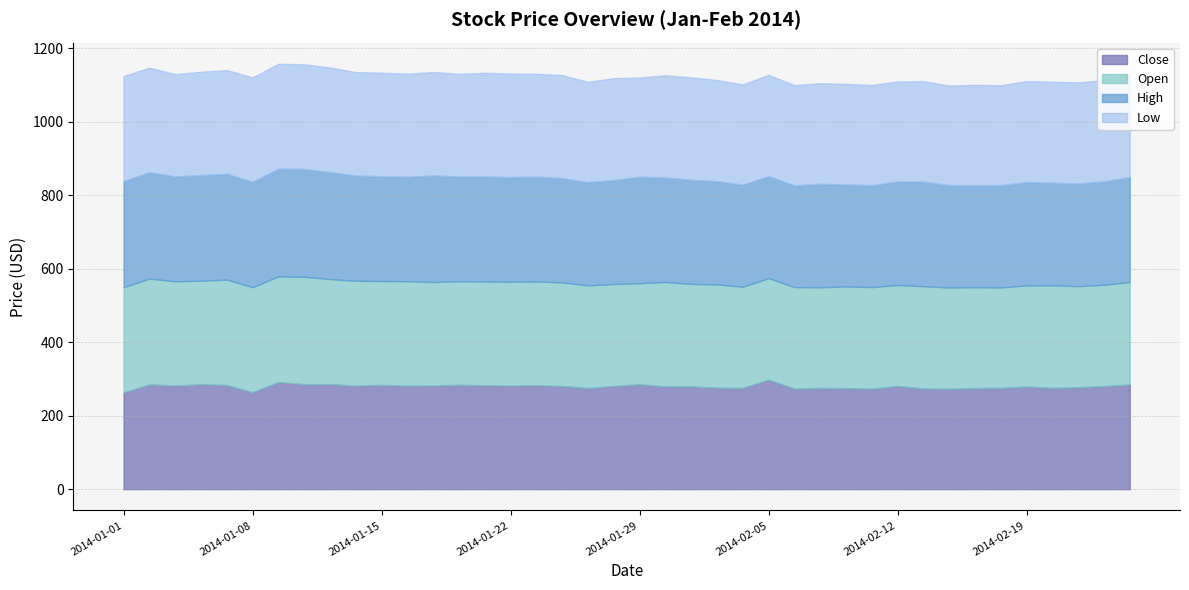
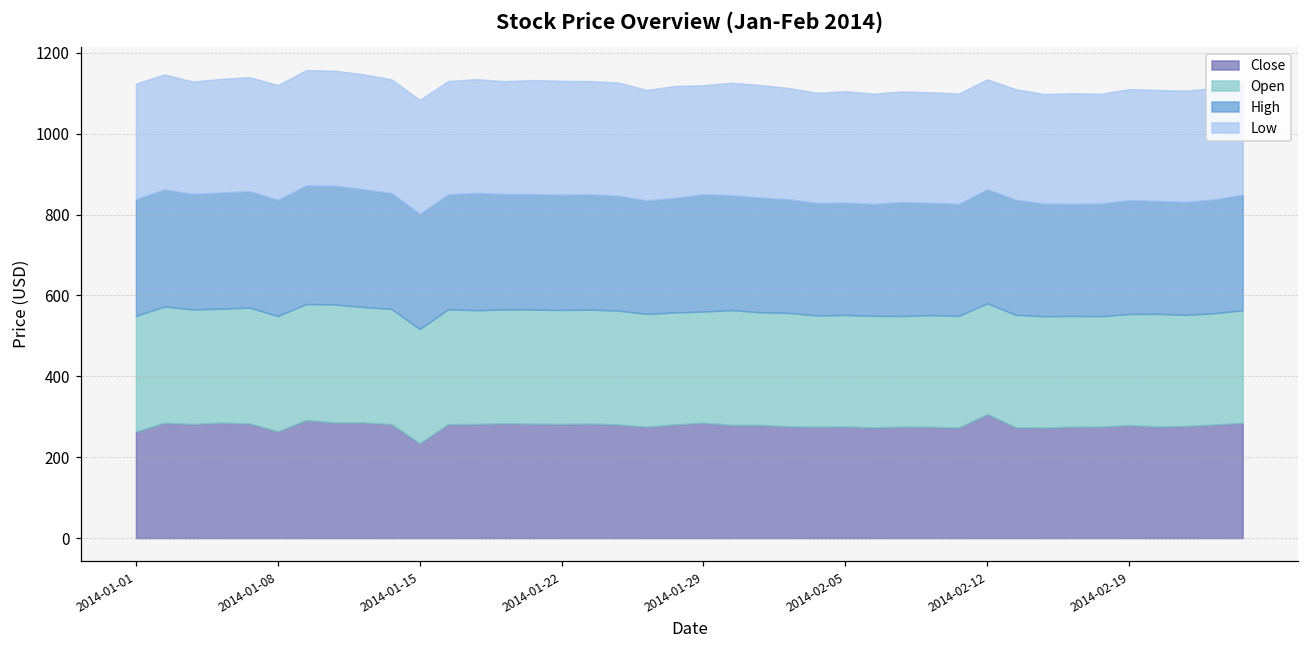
Close, 2014-01-15: 280 -> 230
Close, 2014-02-05: 300 -> 280
Close, 2014-02-12: 280 -> 310
